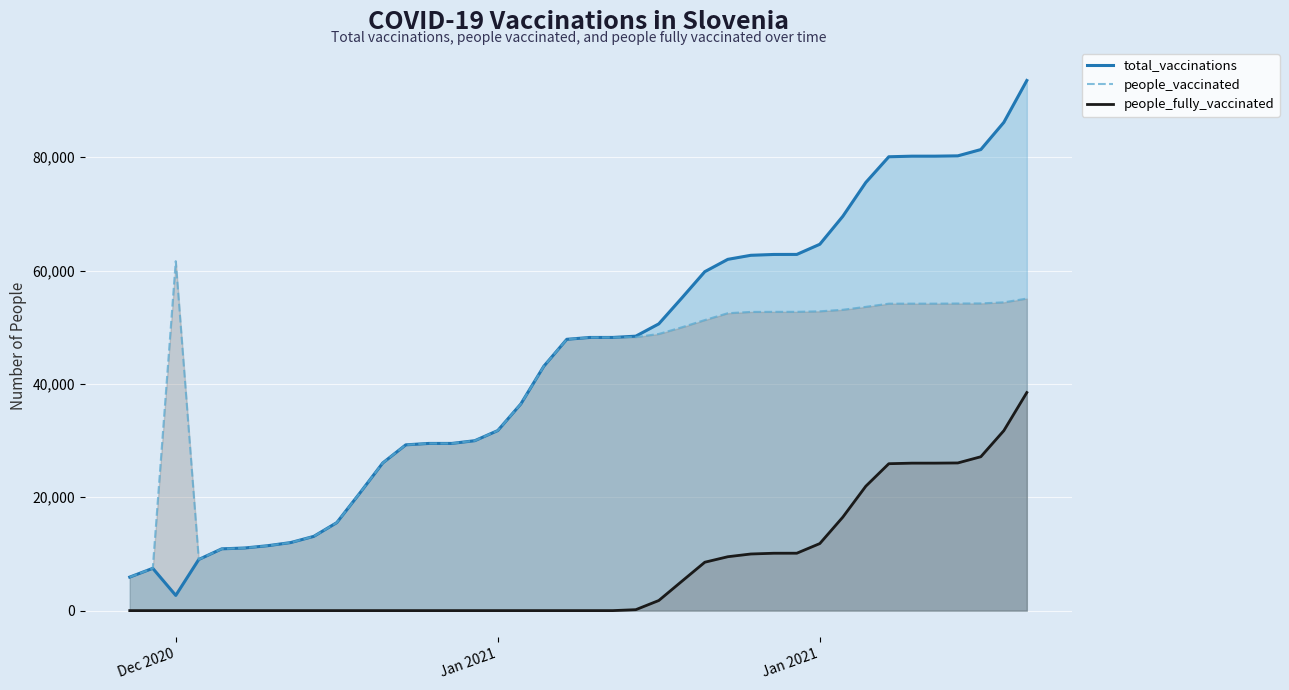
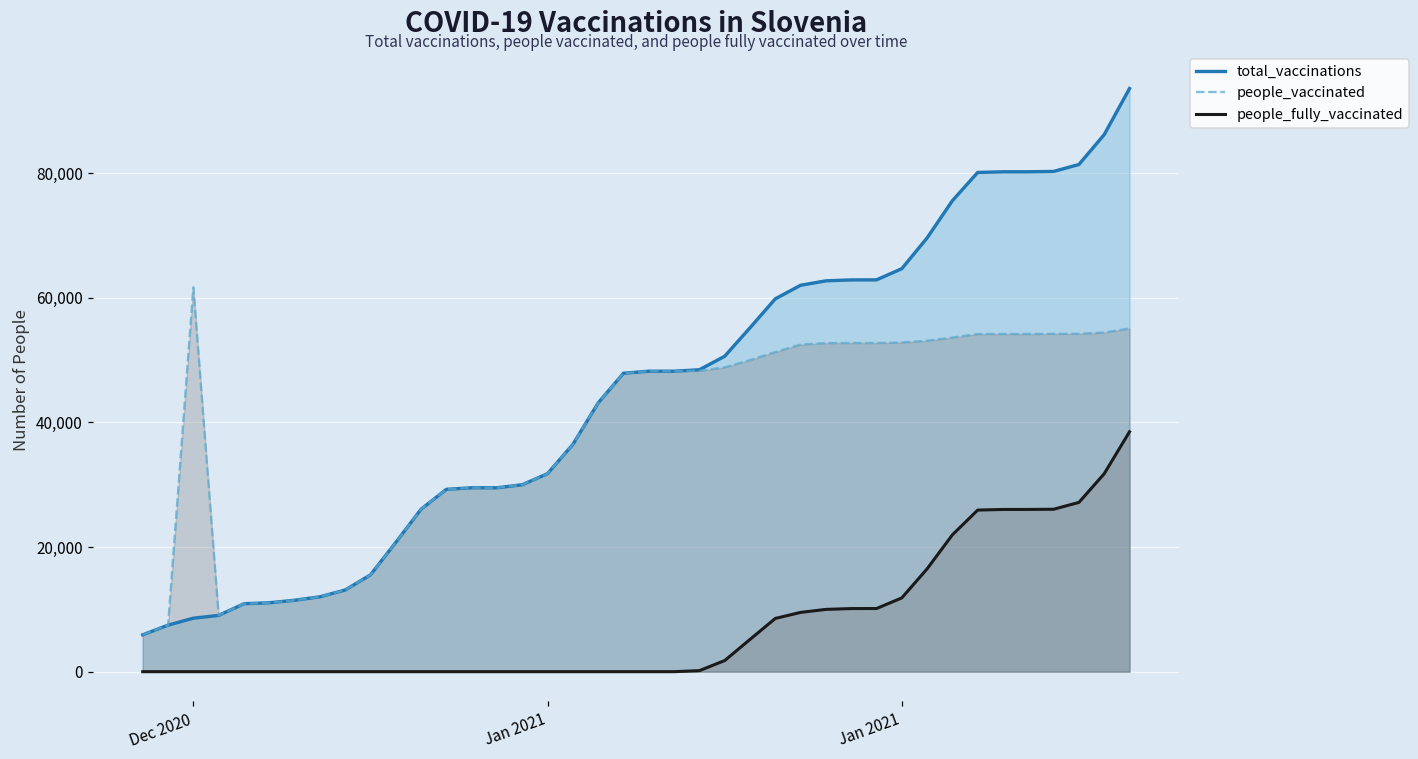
total_vaccinations, Dec 2020: 3,000 -> 9,000
